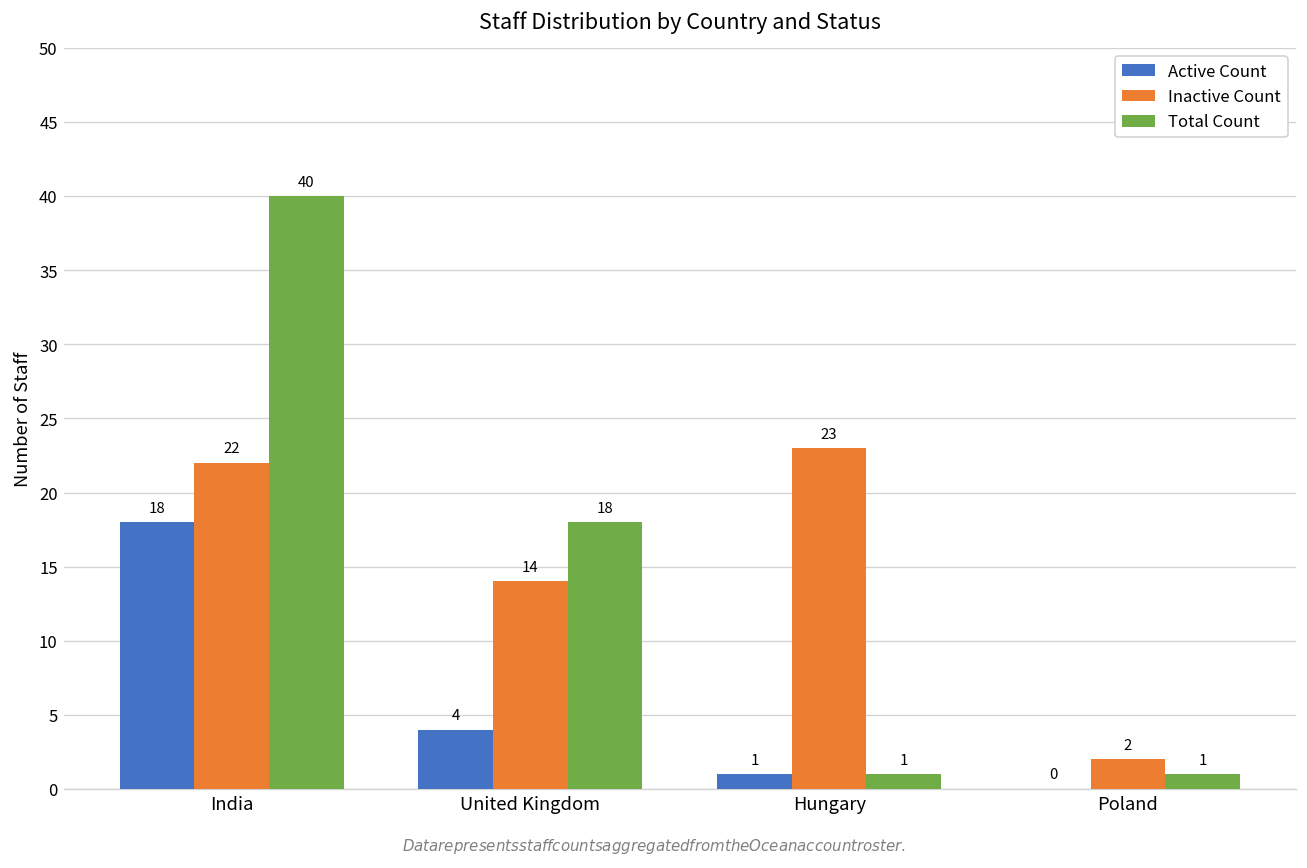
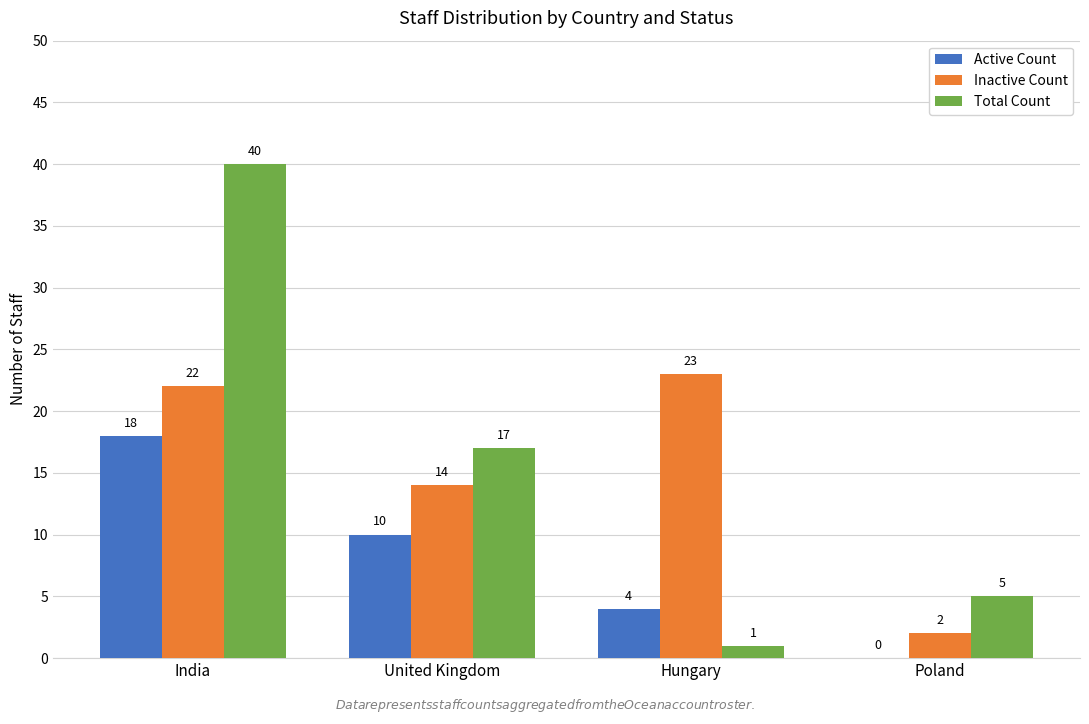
Active Count, United Kingdom: 4 -> 10
Total Count, United Kingdom: 18 -> 17
Active Count, Hungary: 1 -> 4
Total Count, Poland: 1 -> 5
